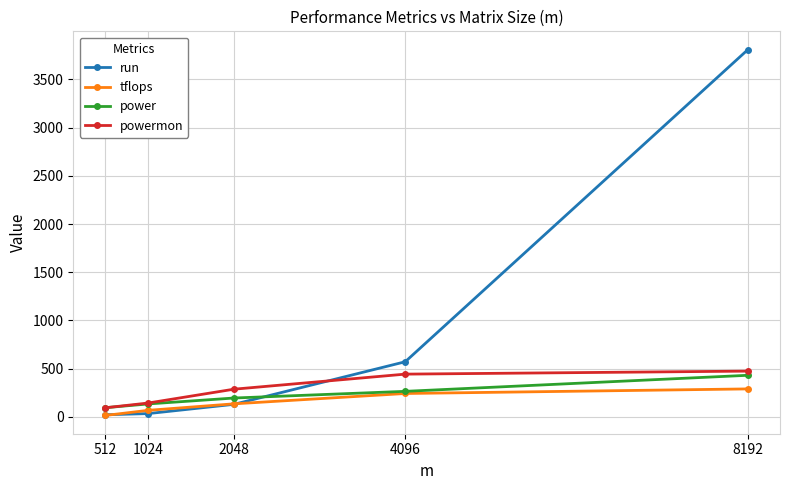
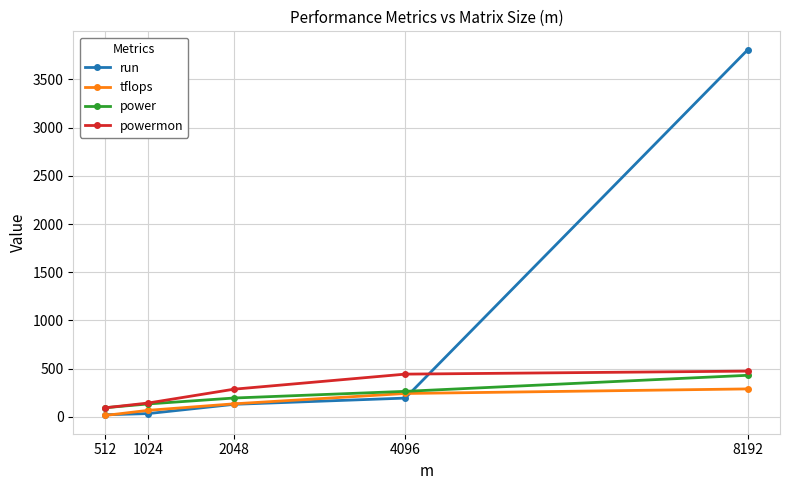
run, 4096: 600 -> 200
